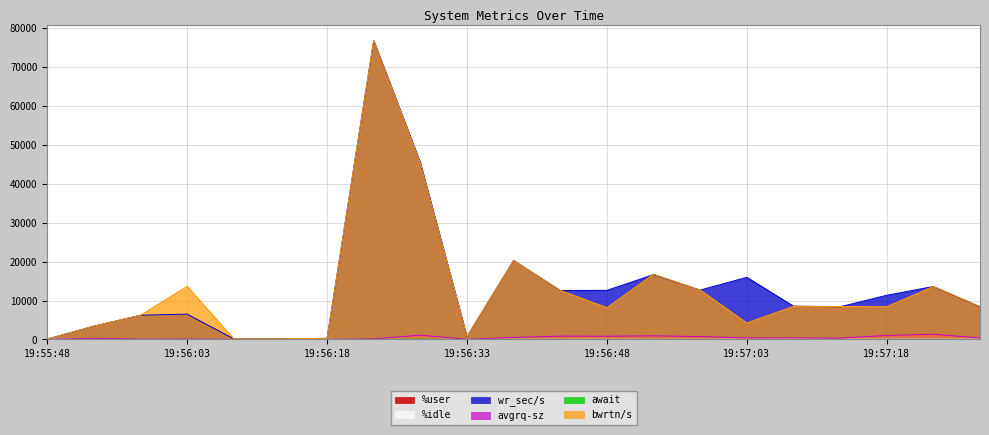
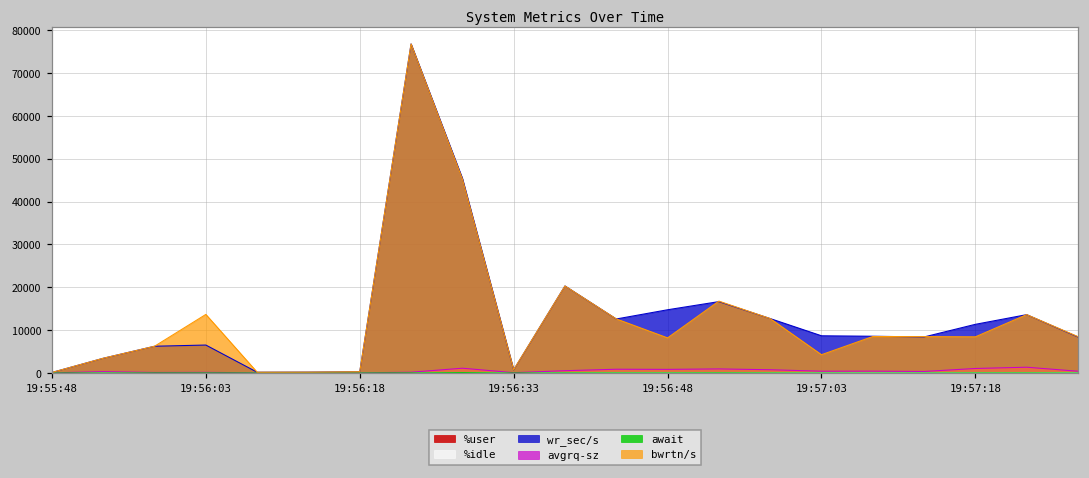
wr_sec/s, 19:56:48: 13000 -> 15000
wr_sec/s, 19:57:03: 16000 -> 9000
